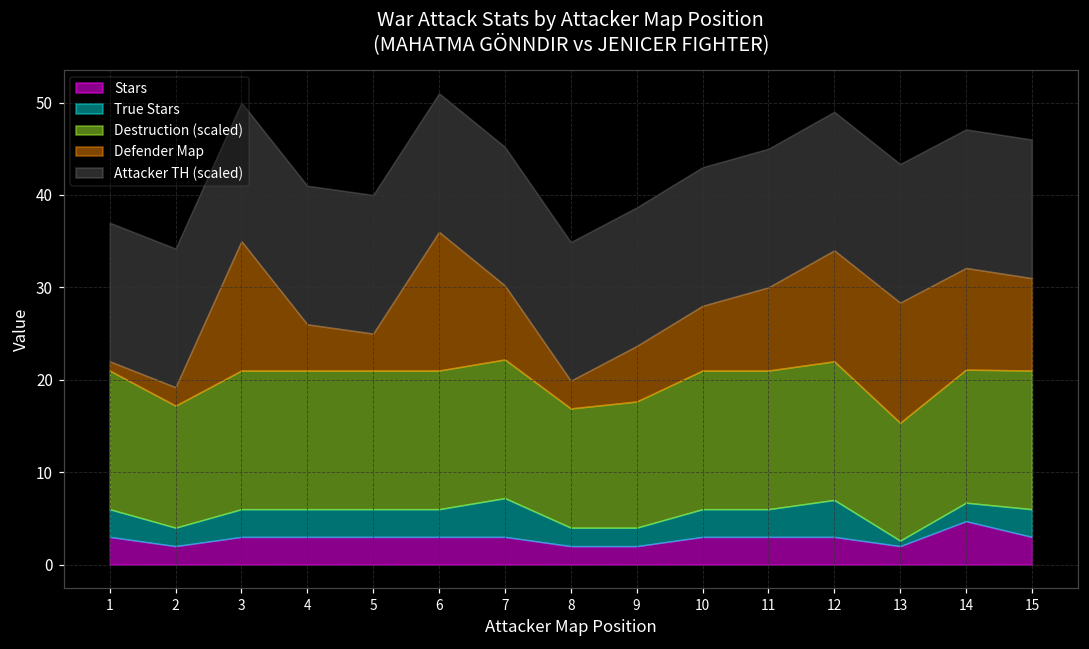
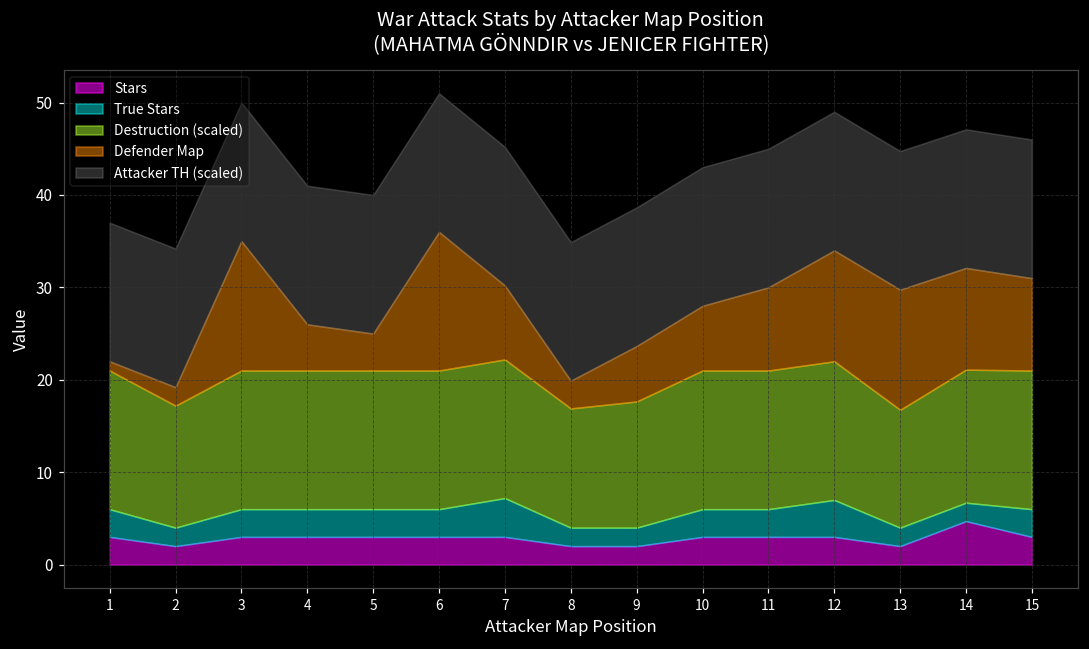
True Stars, 13: 1 -> 2
